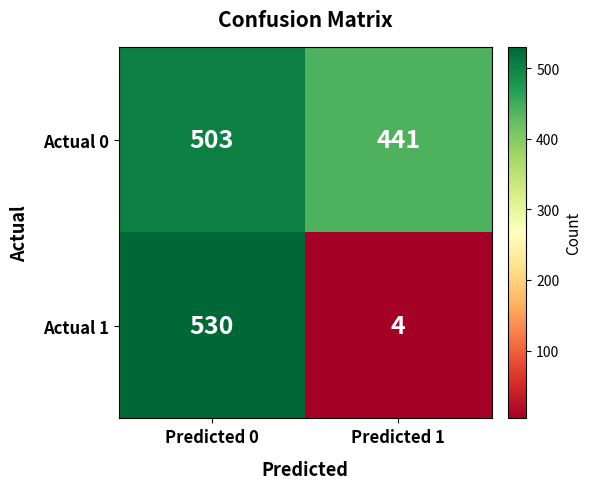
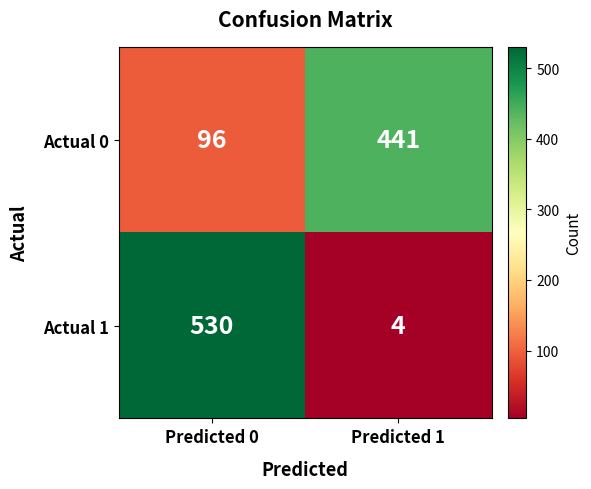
Actual 0, Predicted 0: 503 -> 96
